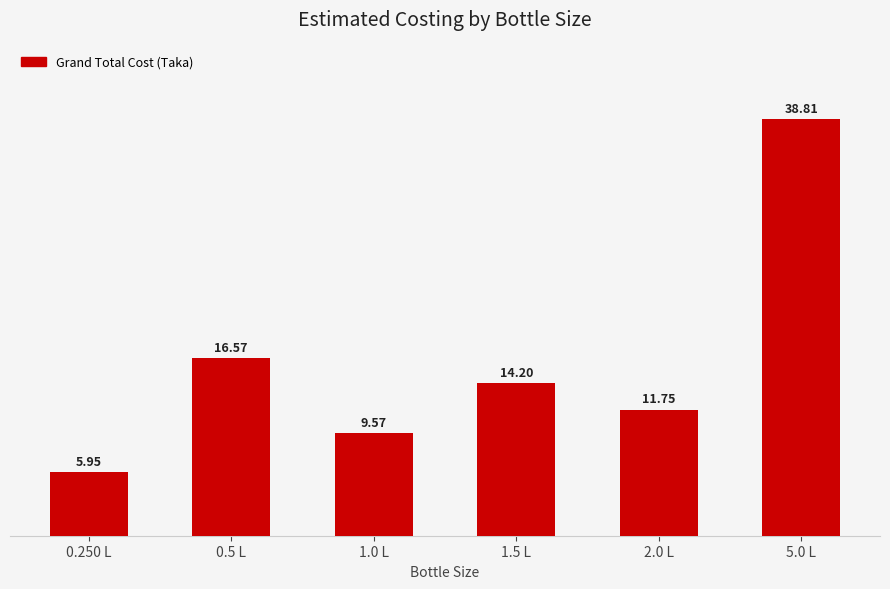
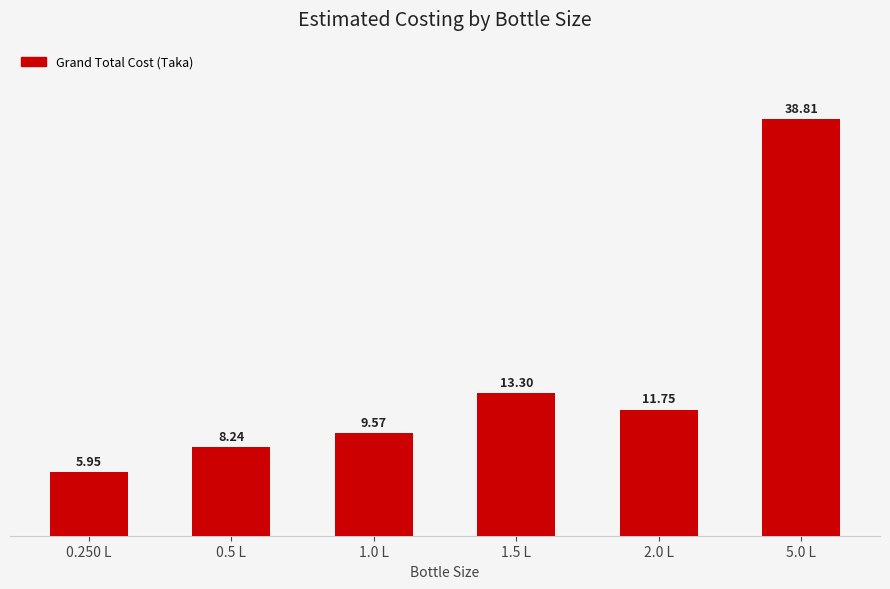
0.5 L: 16.57 -> 8.24
1.5 L: 14.20 -> 13.30
